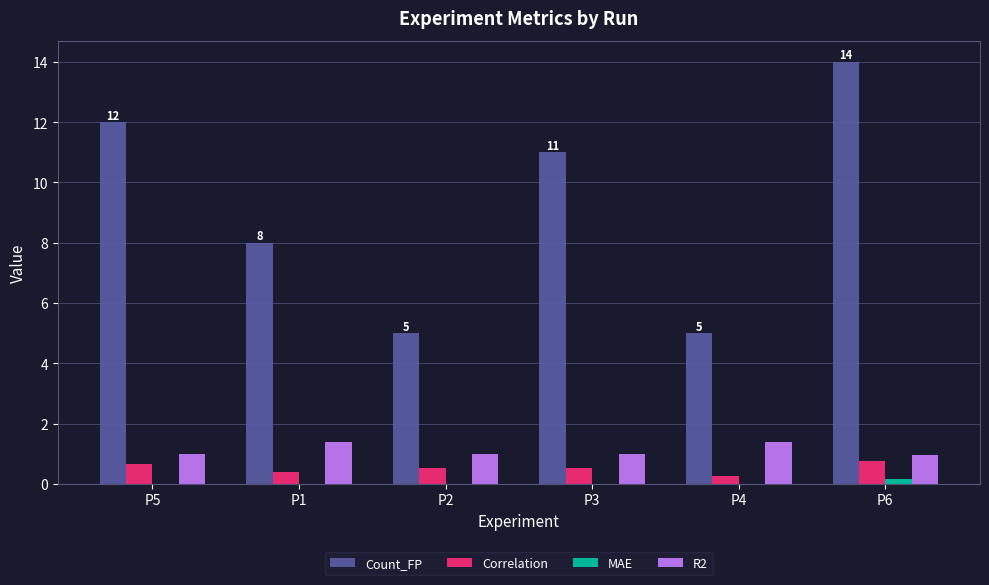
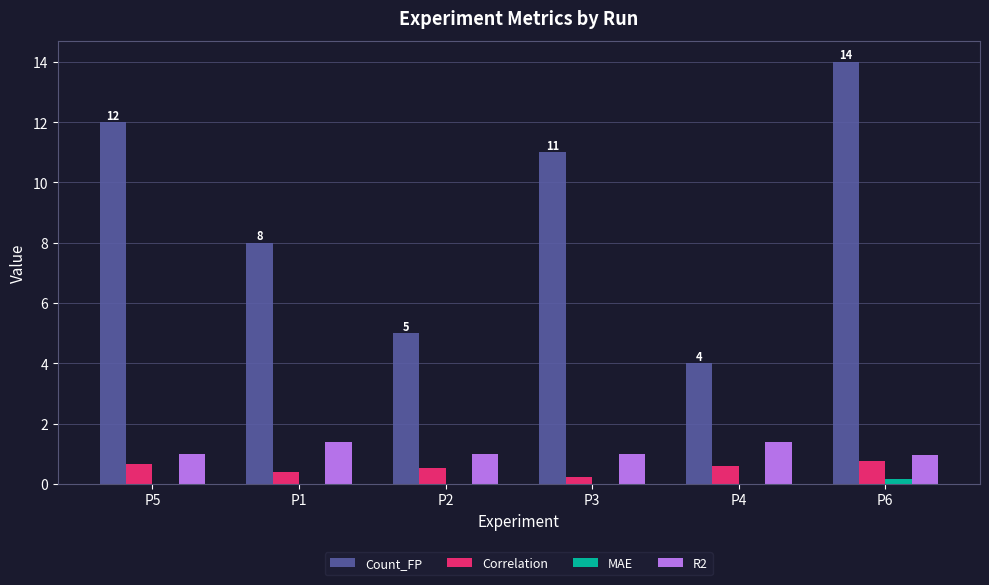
Correlation, P3: 0.5 -> 0.2
Count_FP, P4: 5 -> 4
Correlation, P4: 0.3 -> 0.6
